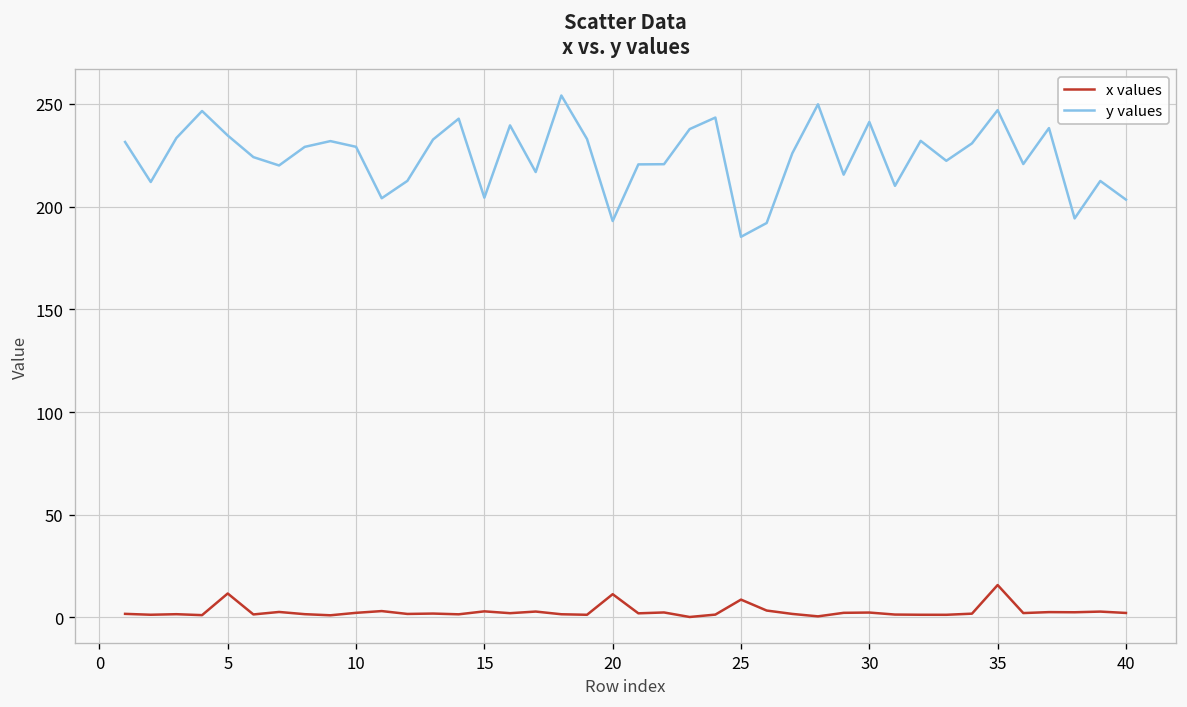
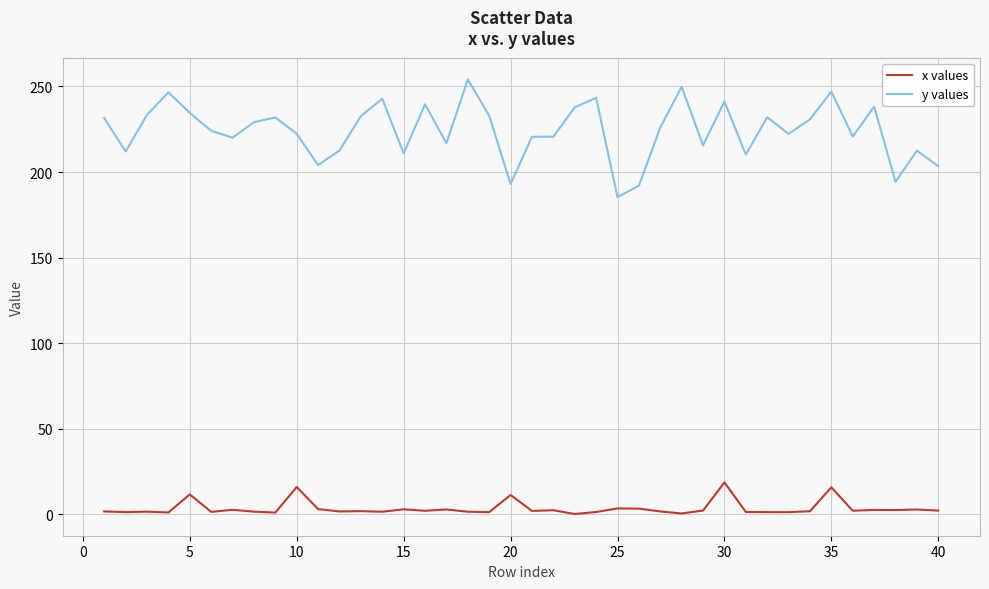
x values, 10: 2 -> 16
y values, 10: 229 -> 222
y values, 15: 204 -> 211
x values, 25: 9 -> 3
x values, 30: 2 -> 19
